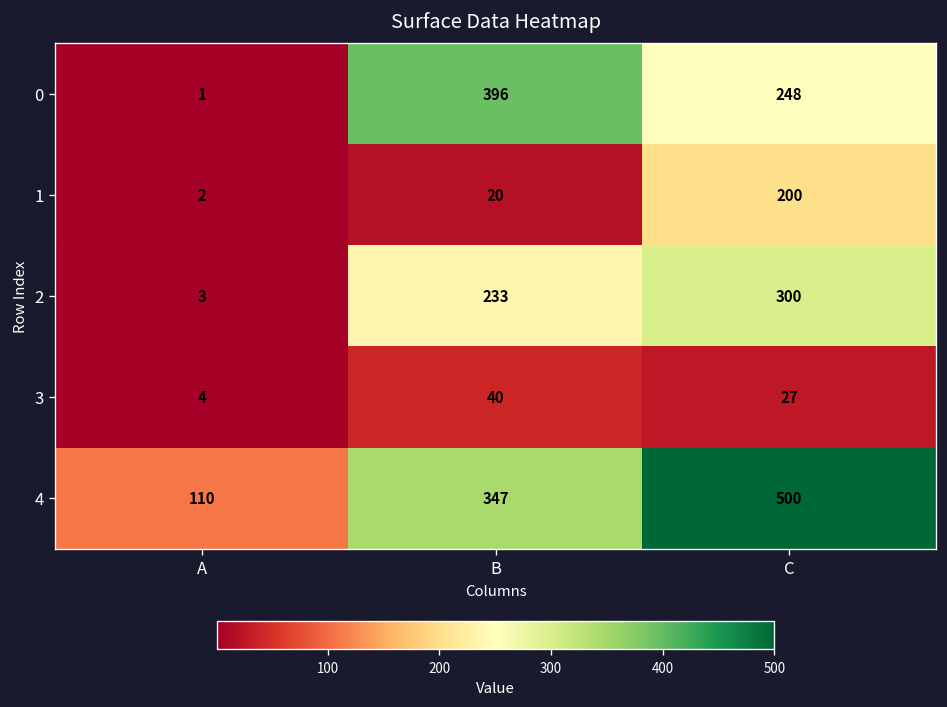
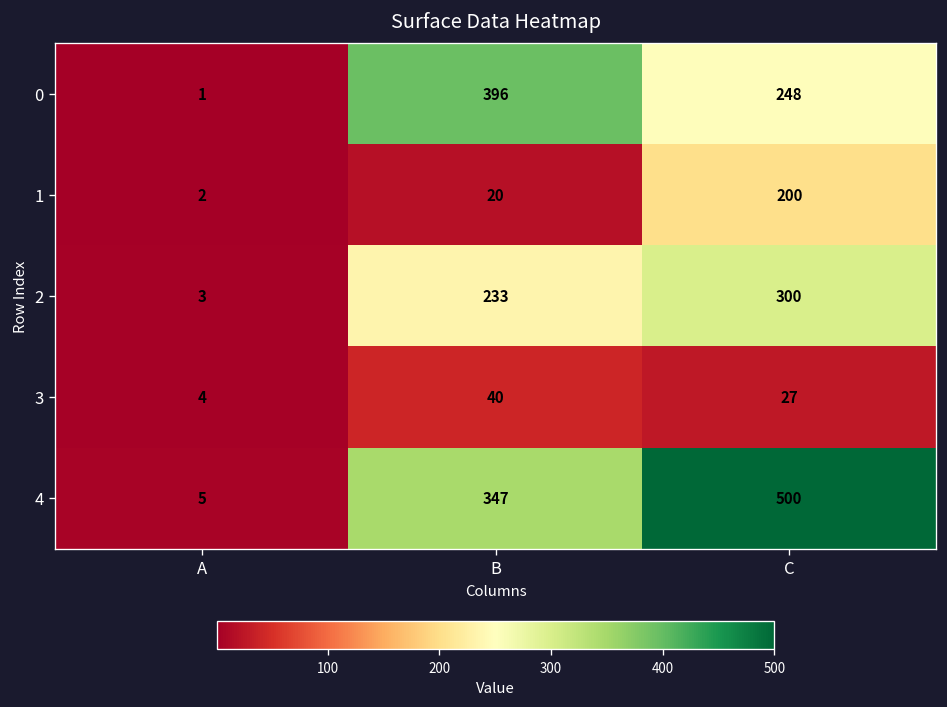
4, A: 110 -> 5
